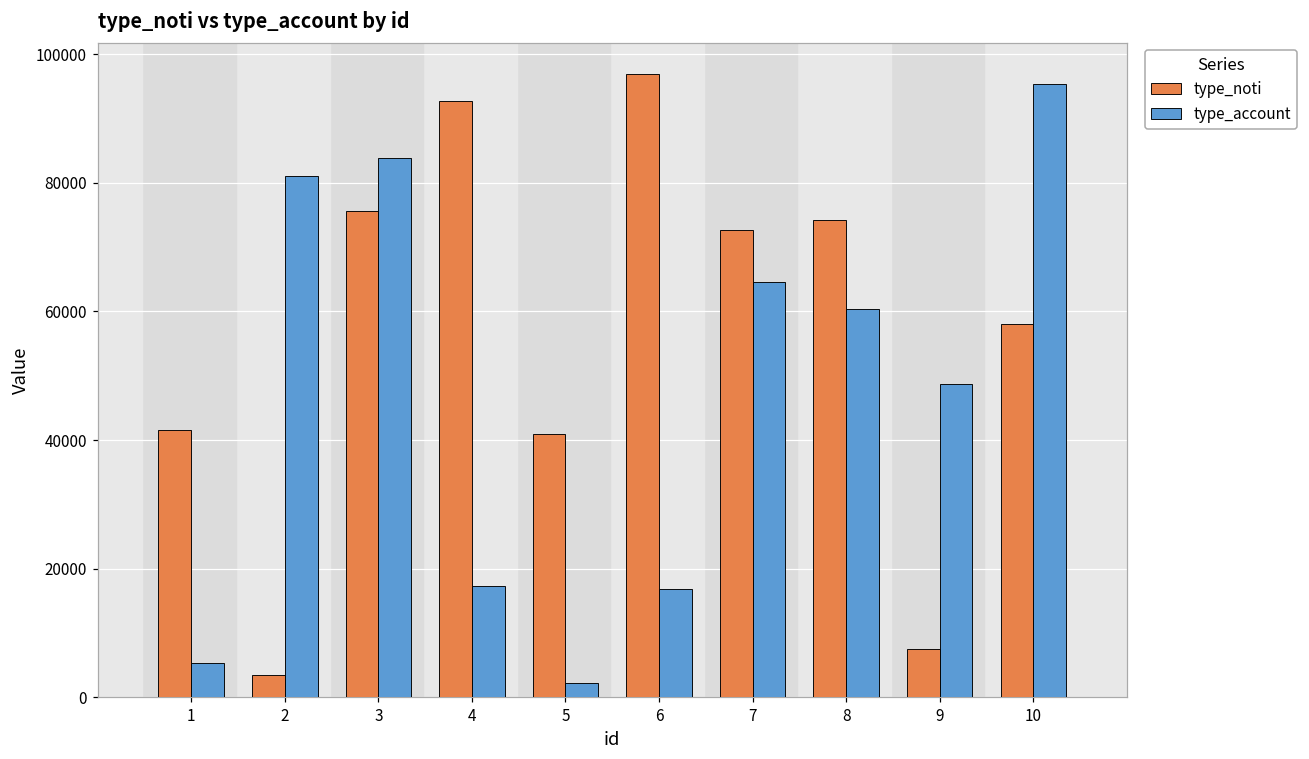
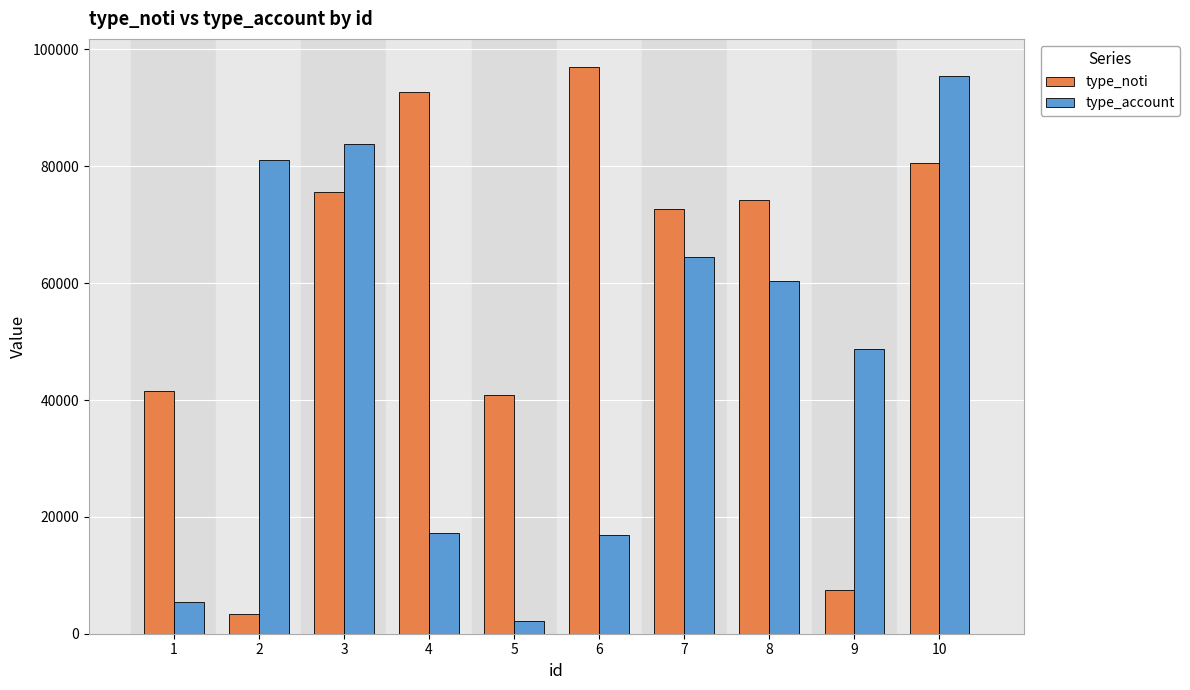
type_noti, 10: 58000 -> 81000
